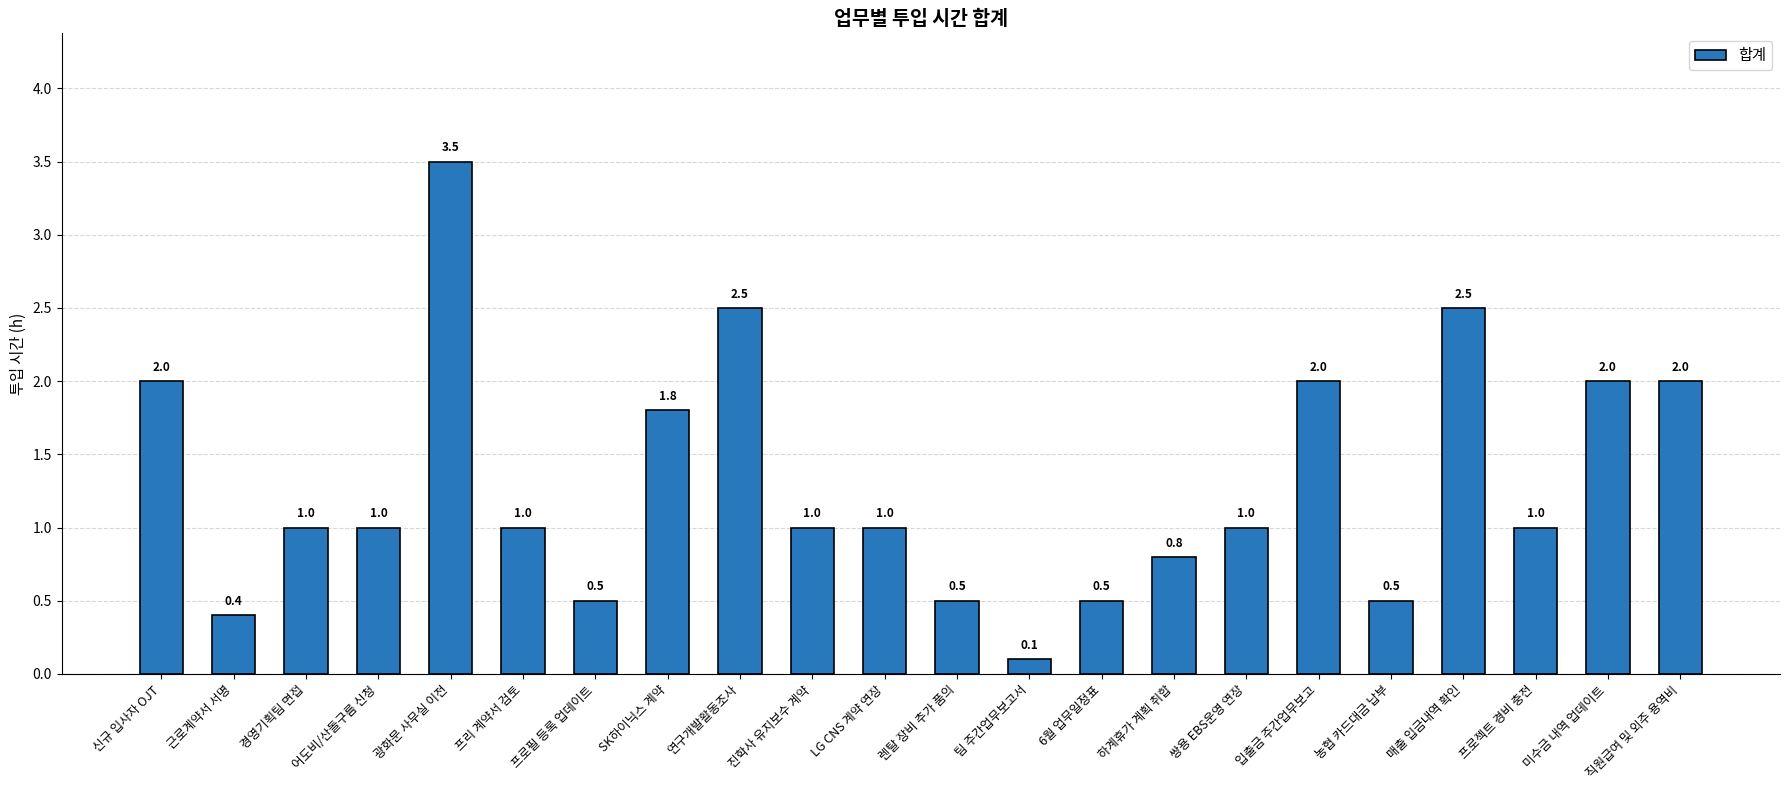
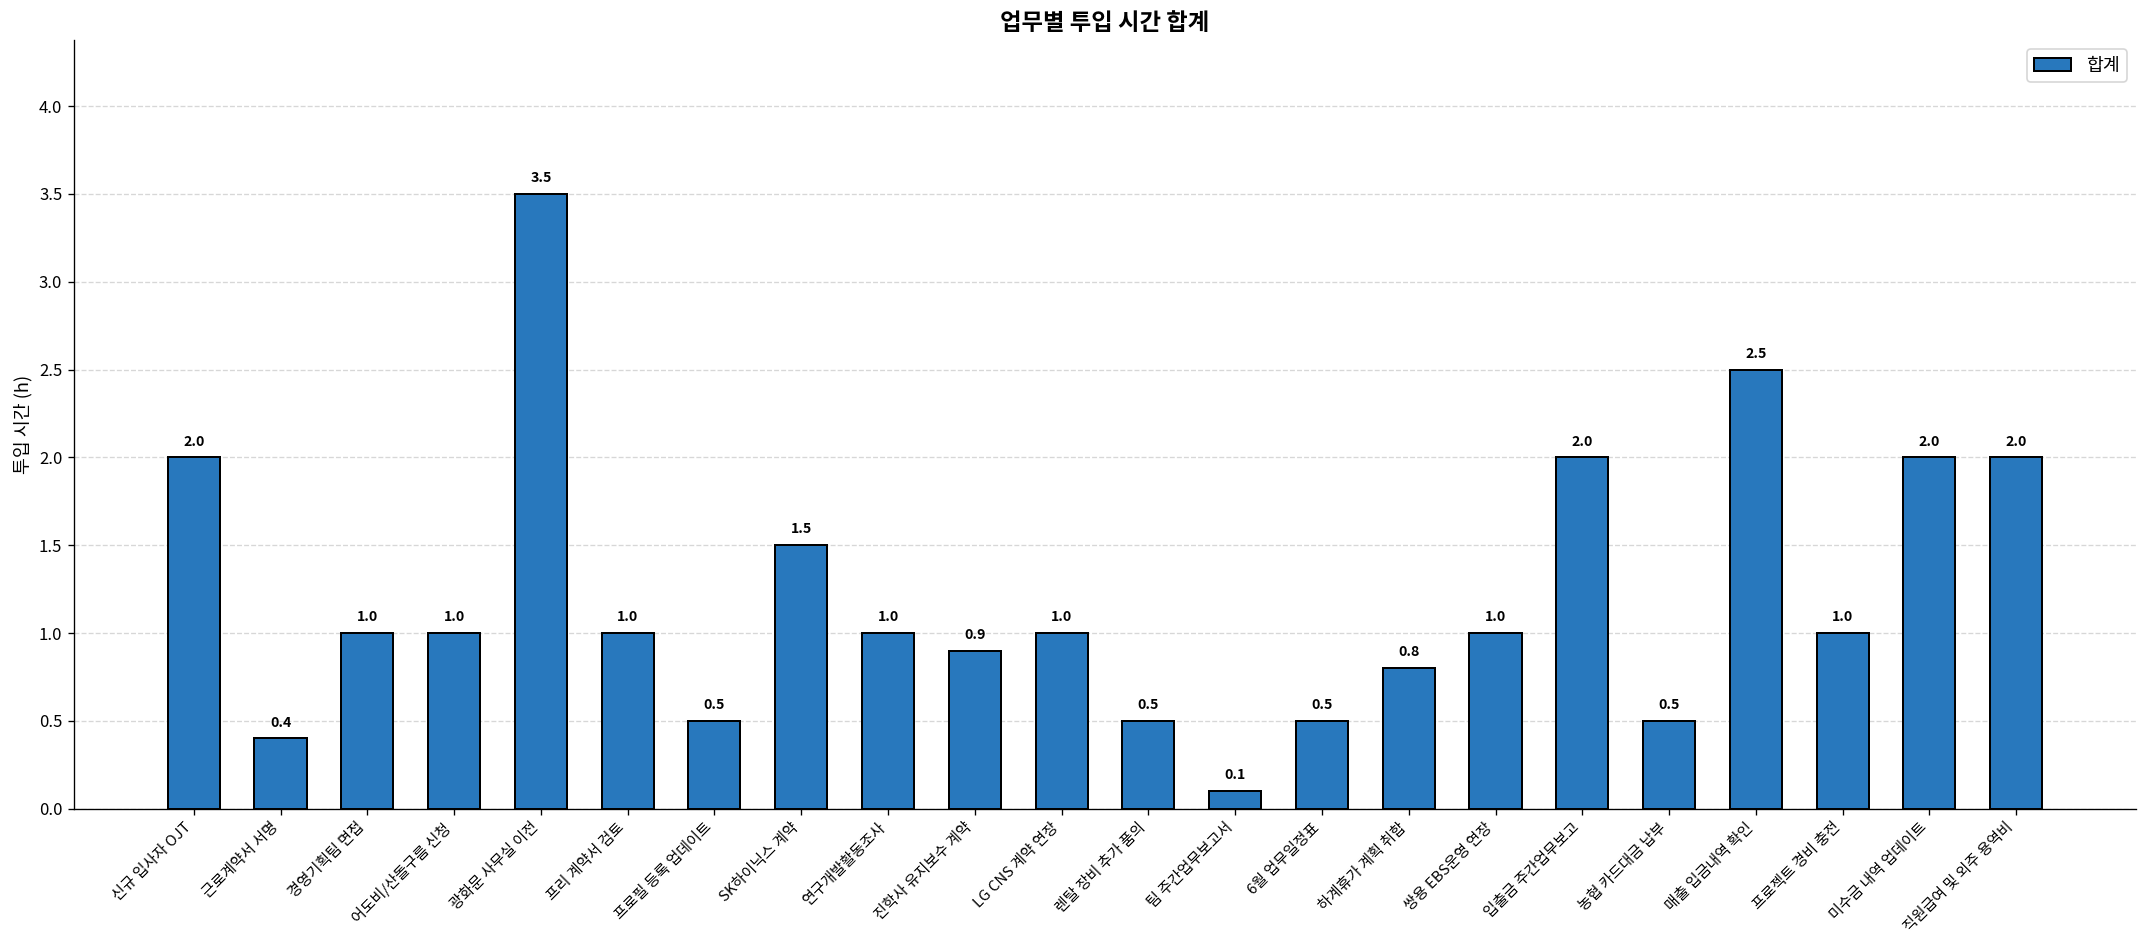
SK하이닉스 계약: 1.8 -> 1.5
연구개발활동조사: 2.5 -> 1.0
진학사 유지보수 계약: 1.0 -> 0.9
